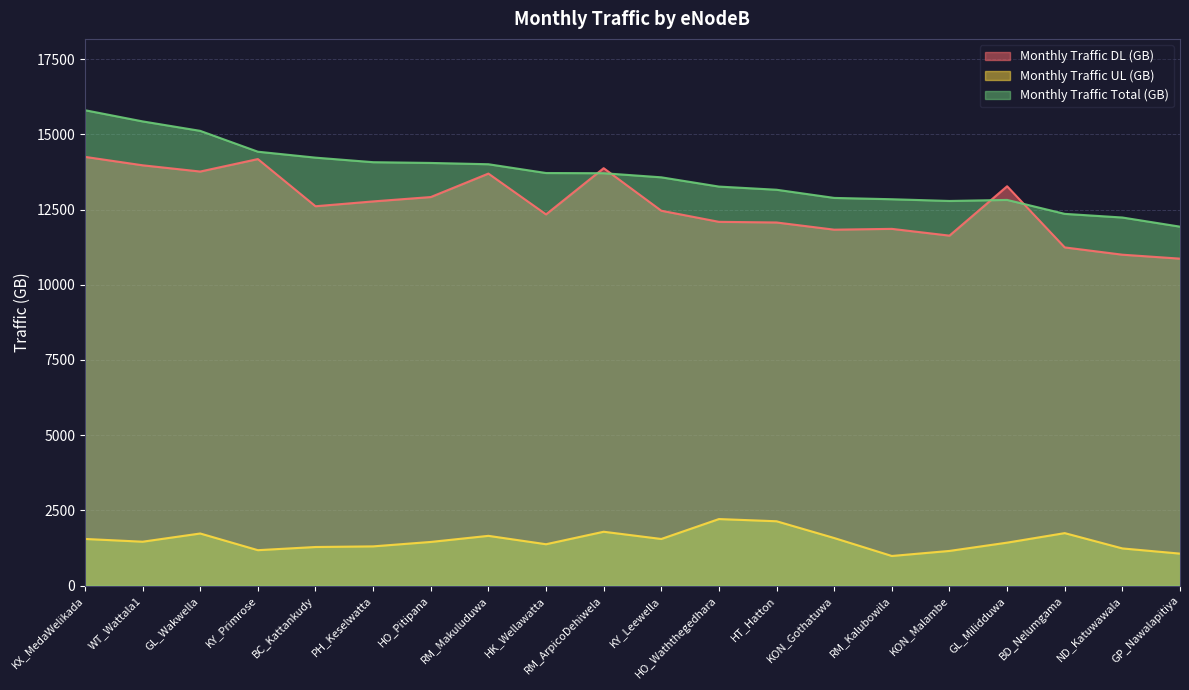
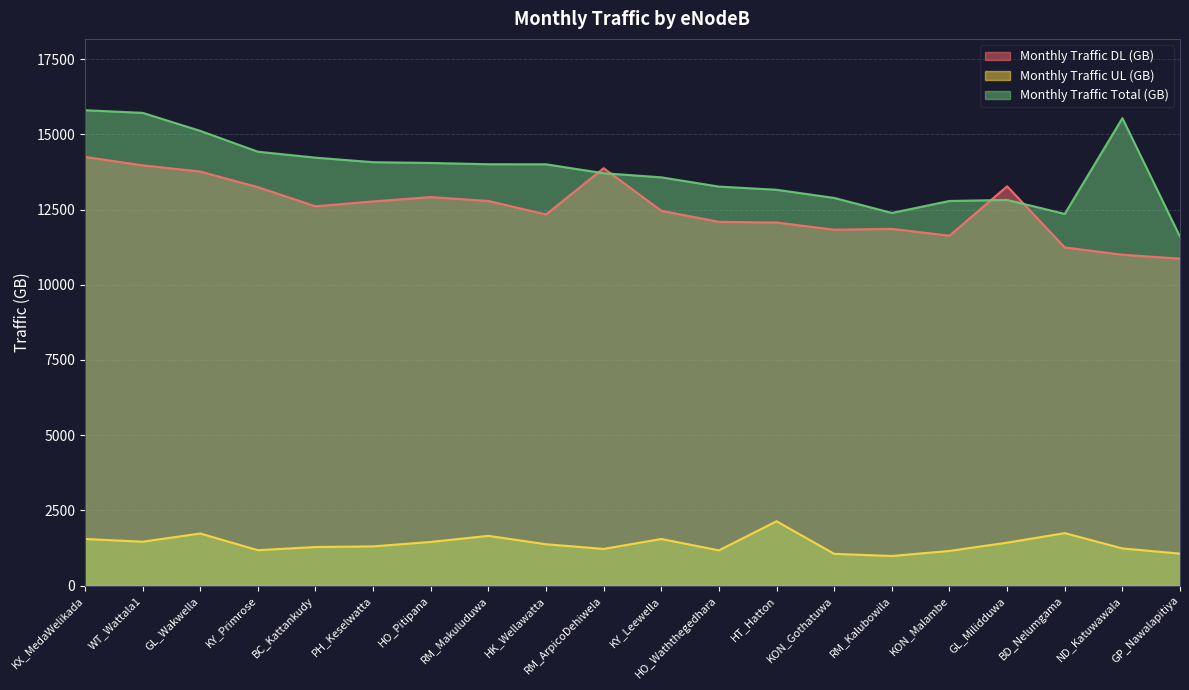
Monthly Traffic Total (GB), WT_Wattala1: 15400 -> 15700
Monthly Traffic DL (GB), KY_Primrose: 14200 -> 13200
Monthly Traffic DL (GB), RM_Makuluduwa: 13700 -> 12800
Monthly Traffic Total (GB), HK_Wellawatta: 13700 -> 14000
Monthly Traffic UL (GB), RM_ArpicoDehiwela: 1800 -> 1200
Monthly Traffic UL (GB), HO_Waththegedhara: 2200 -> 1200
Monthly Traffic UL (GB), KON_Gothatuwa: 1600 -> 1100
Monthly Traffic Total (GB), RM_Kalubowila: 12800 -> 12400
Monthly Traffic Total (GB), ND_Katuwawala: 12200 -> 15500
Monthly Traffic Total (GB), GP_Nawalapitiya: 11900 -> 11600
